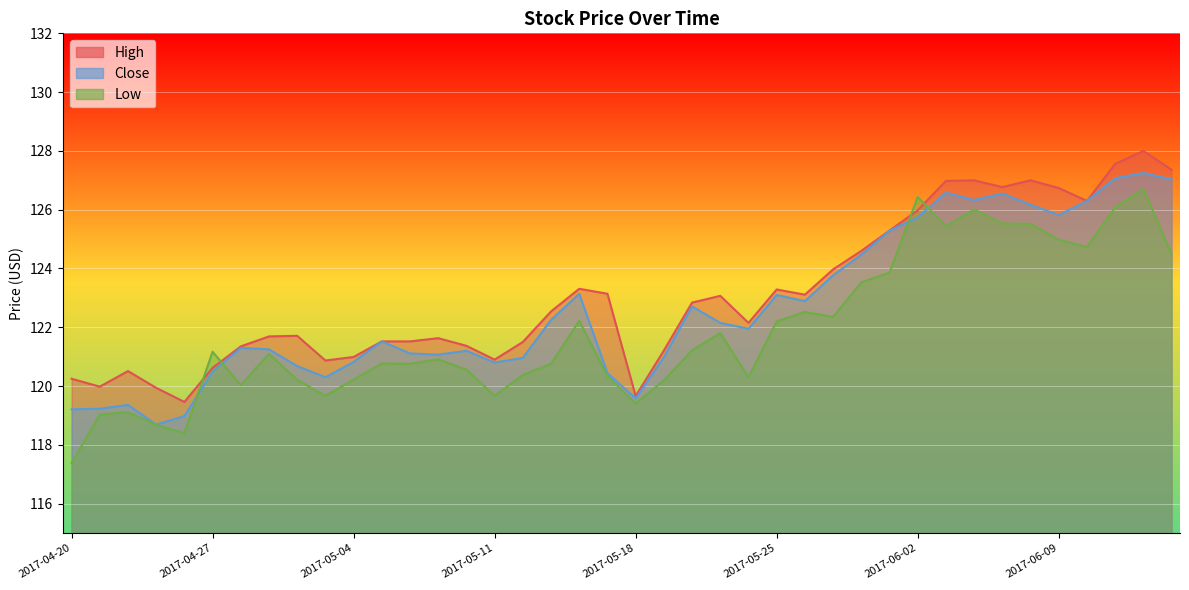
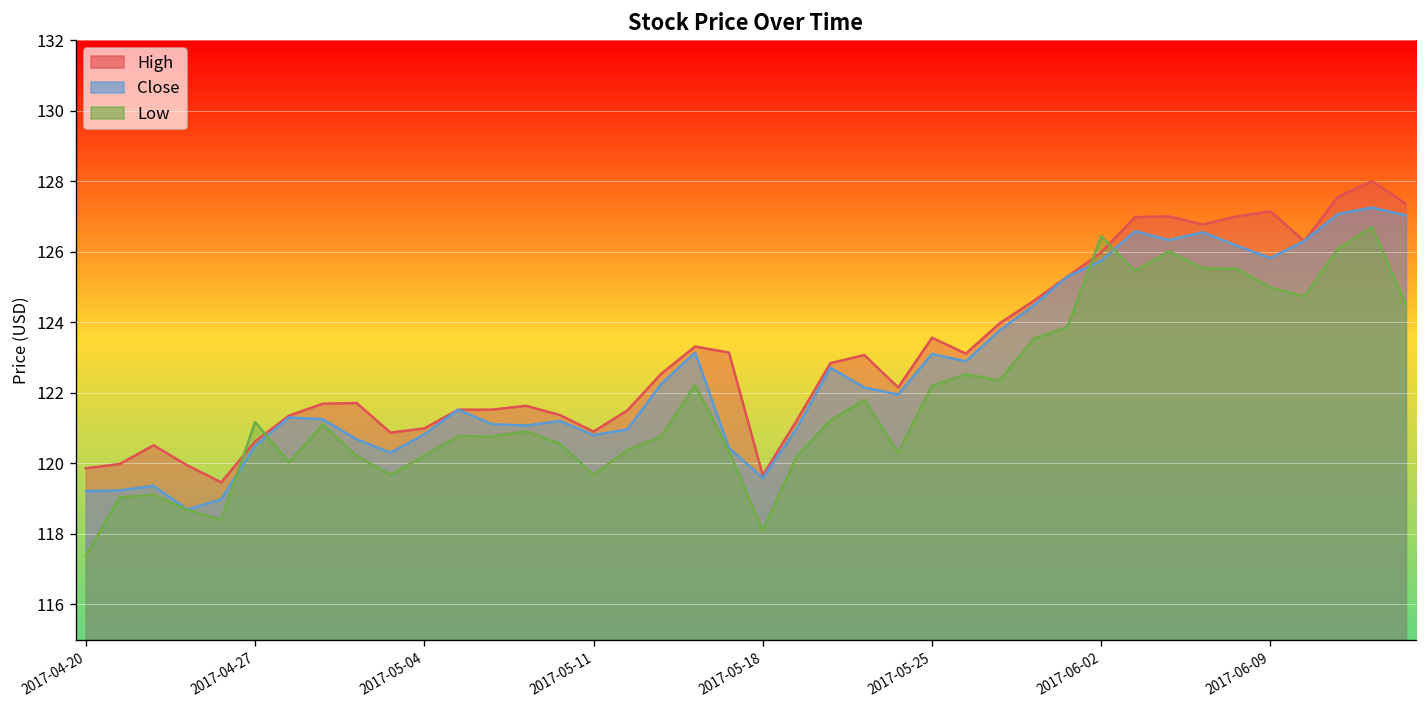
High, 2017-04-20: 120.2 -> 119.9
Low, 2017-05-18: 119.4 -> 118.1
High, 2017-05-25: 123.3 -> 123.6
High, 2017-06-09: 126.7 -> 127.1
